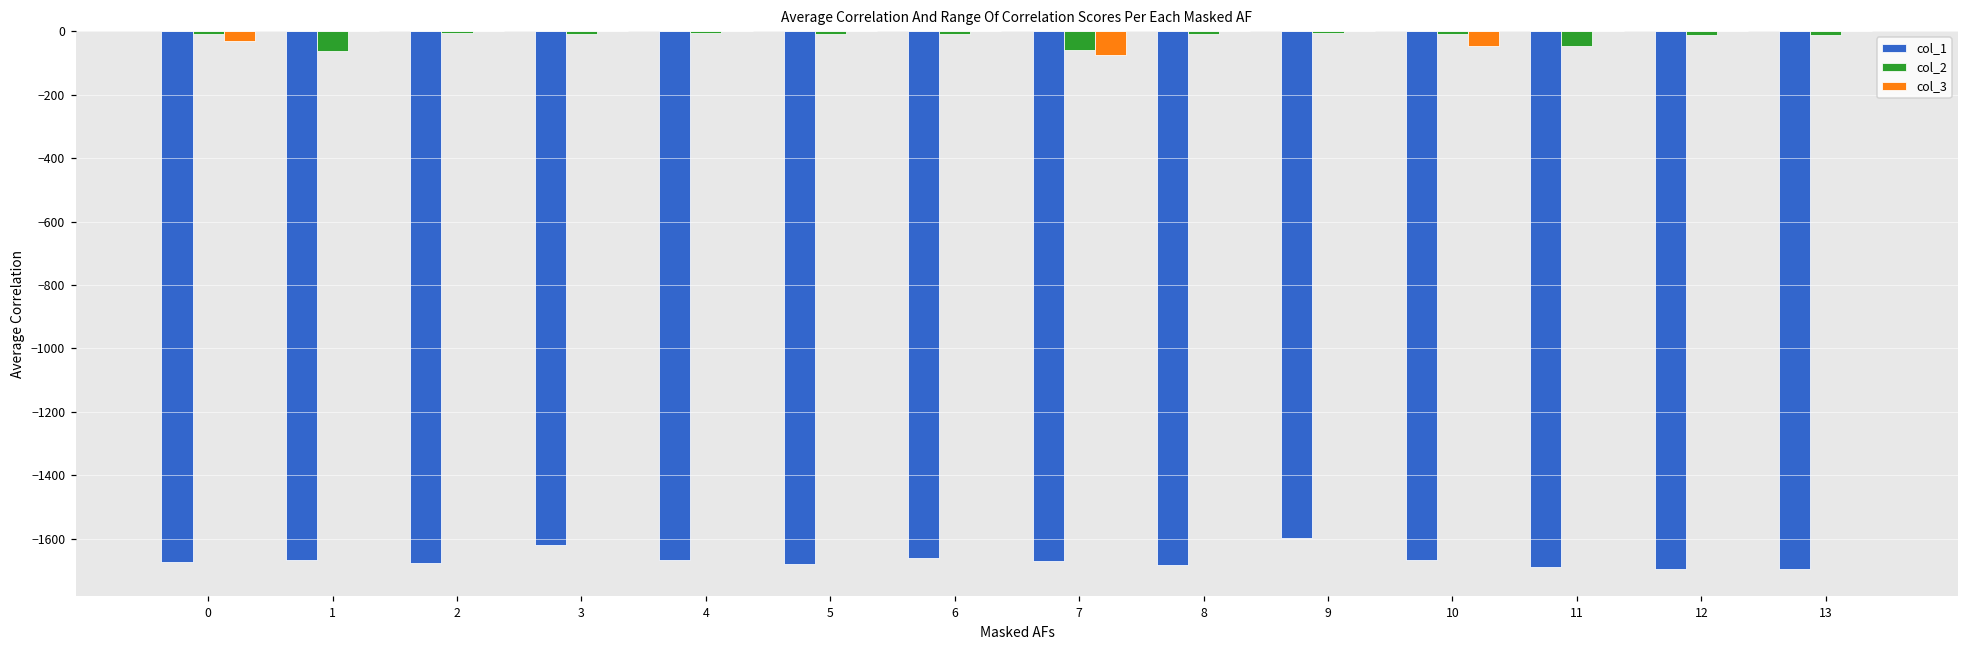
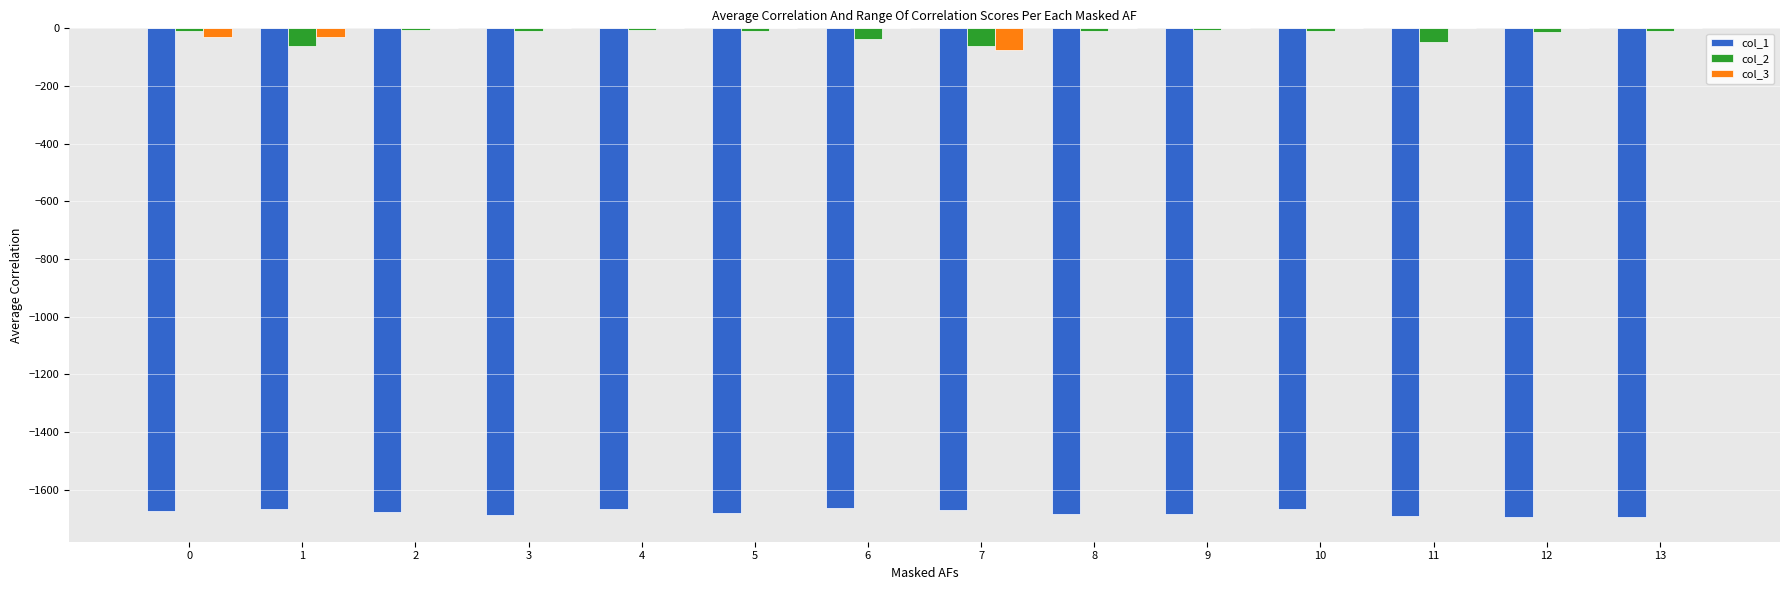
col_3, 1: 0 -> -30
col_1, 3: -1620 -> -1690
col_2, 6: -10 -> -40
col_1, 9: -1600 -> -1680
col_3, 10: -50 -> 0
